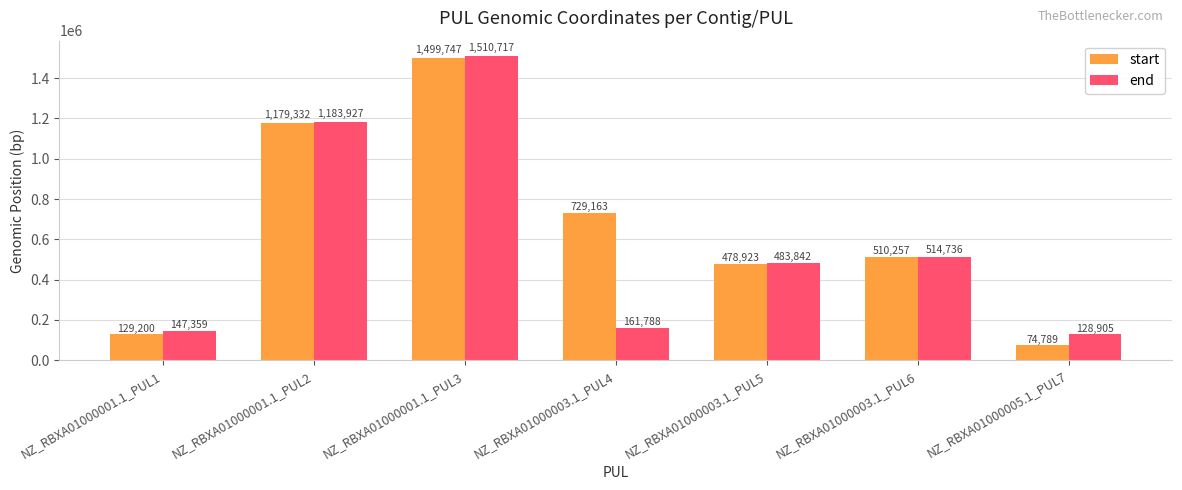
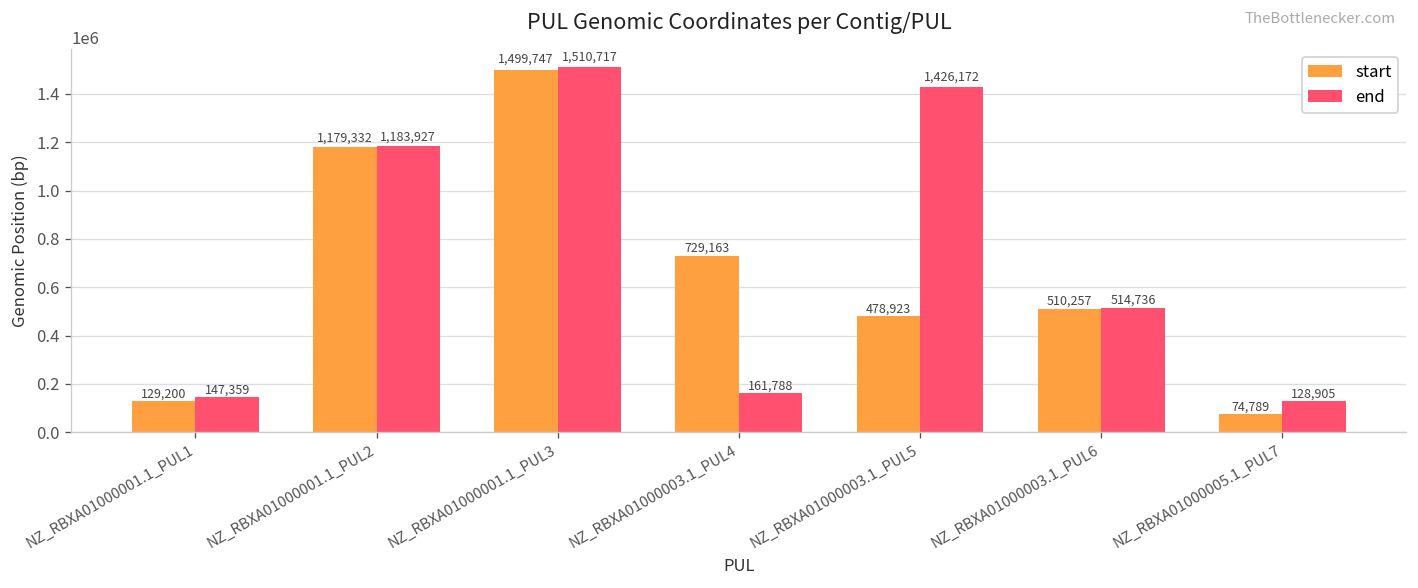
end, NZ_RBXA01000003.1_PUL5: 483,842 -> 1,426,172
